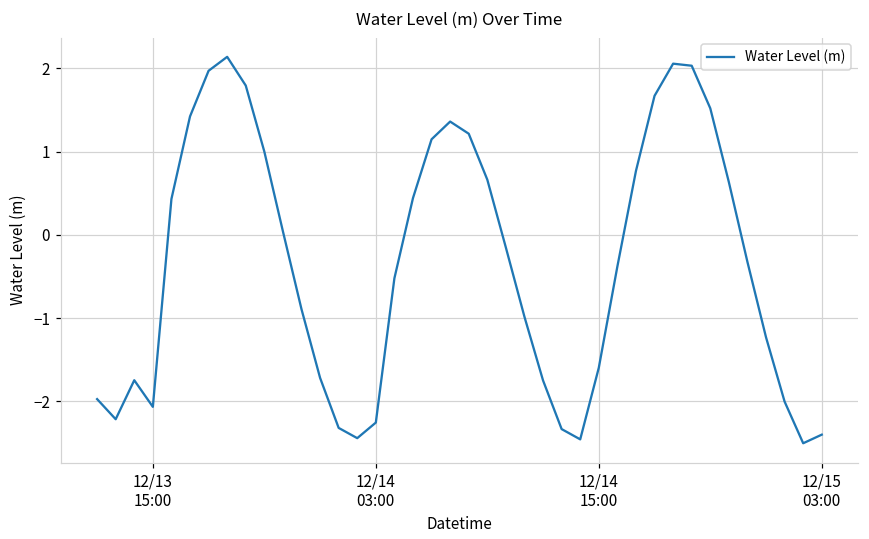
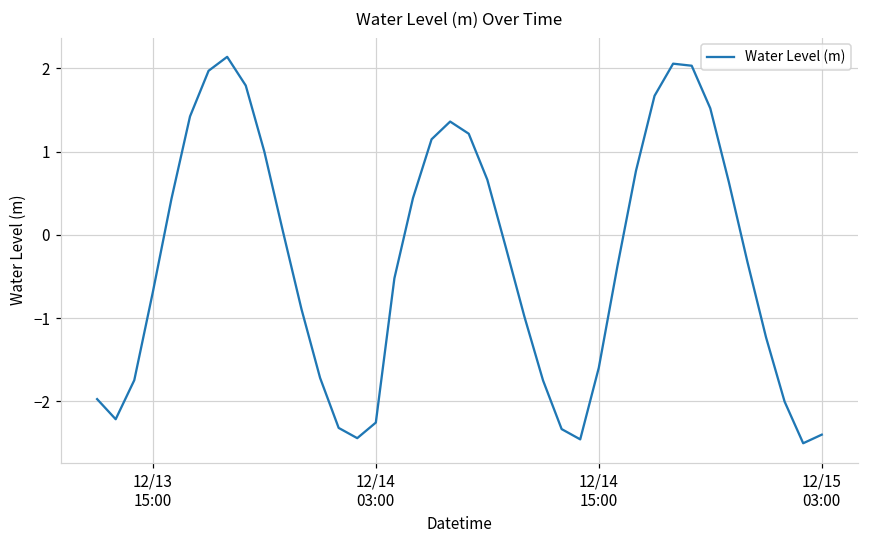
12/13 15:00: -2.1 -> -0.7
